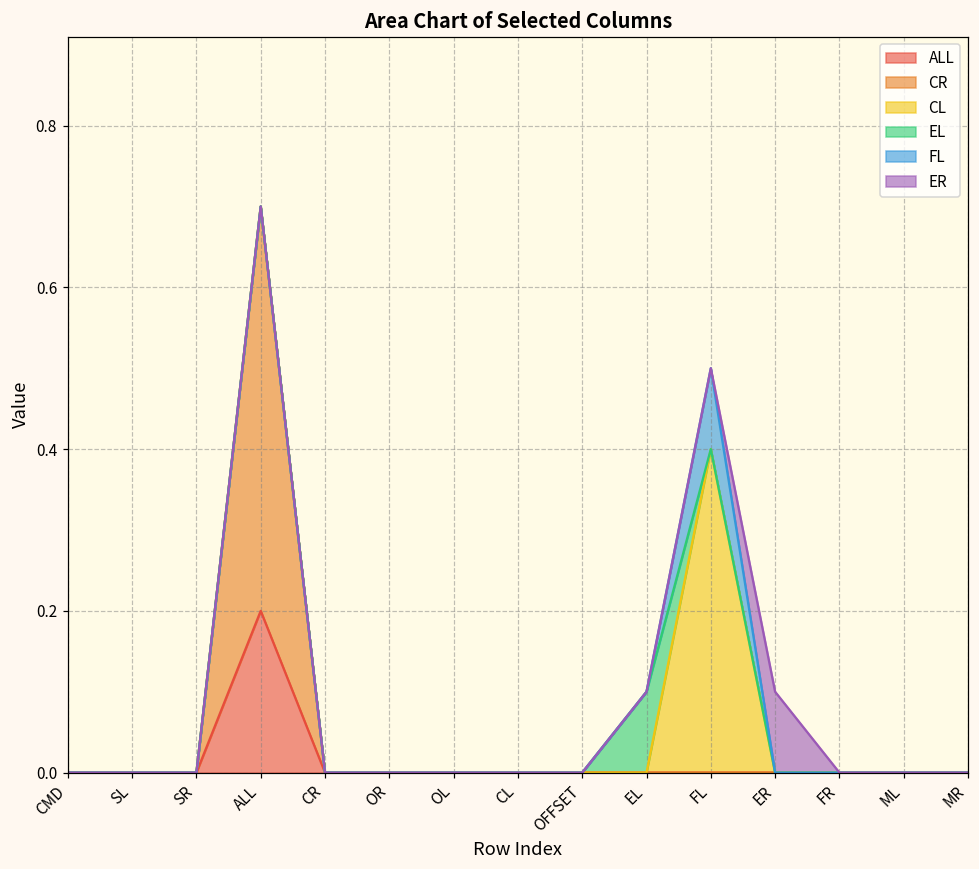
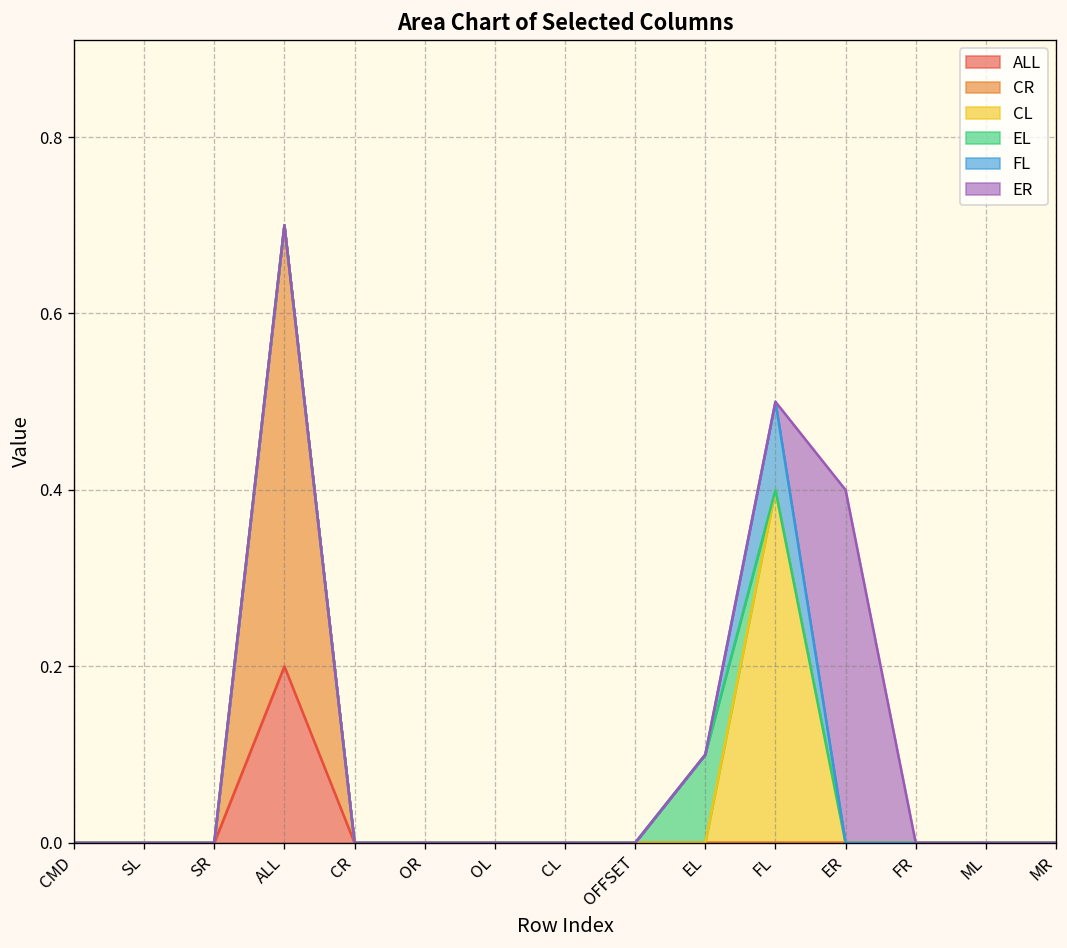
ER, ER: 0.1 -> 0.4
